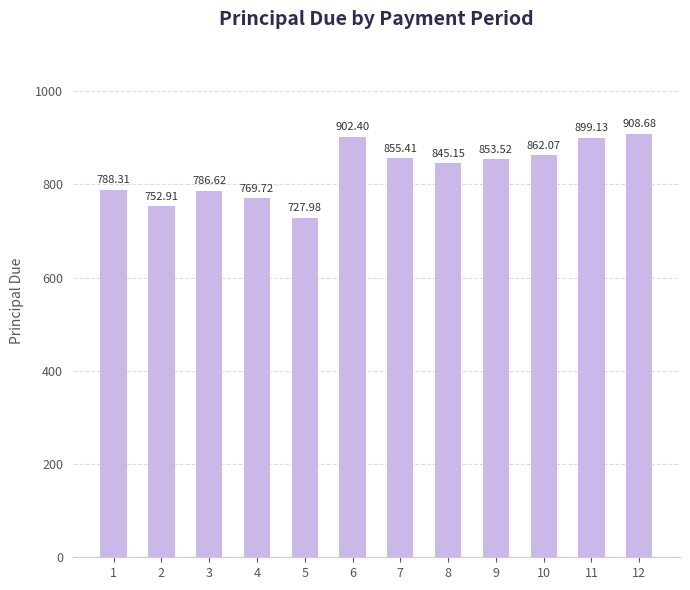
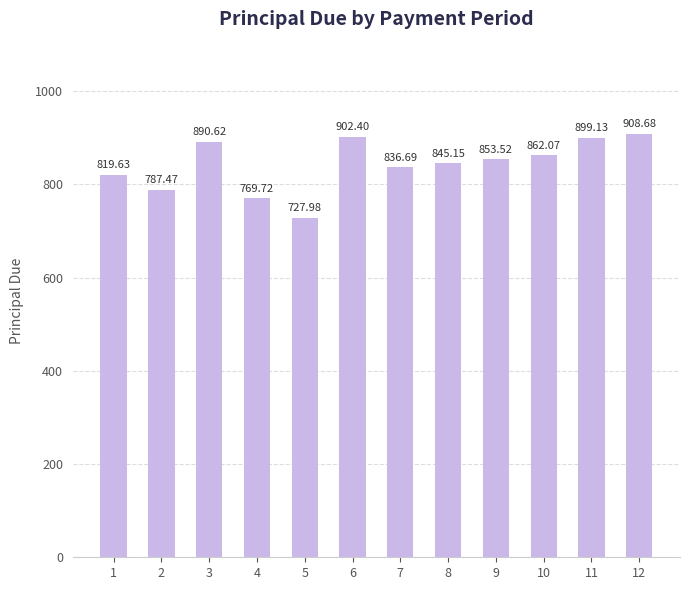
1: 788.31 -> 819.63
2: 752.91 -> 787.47
3: 786.62 -> 890.62
7: 855.41 -> 836.69
